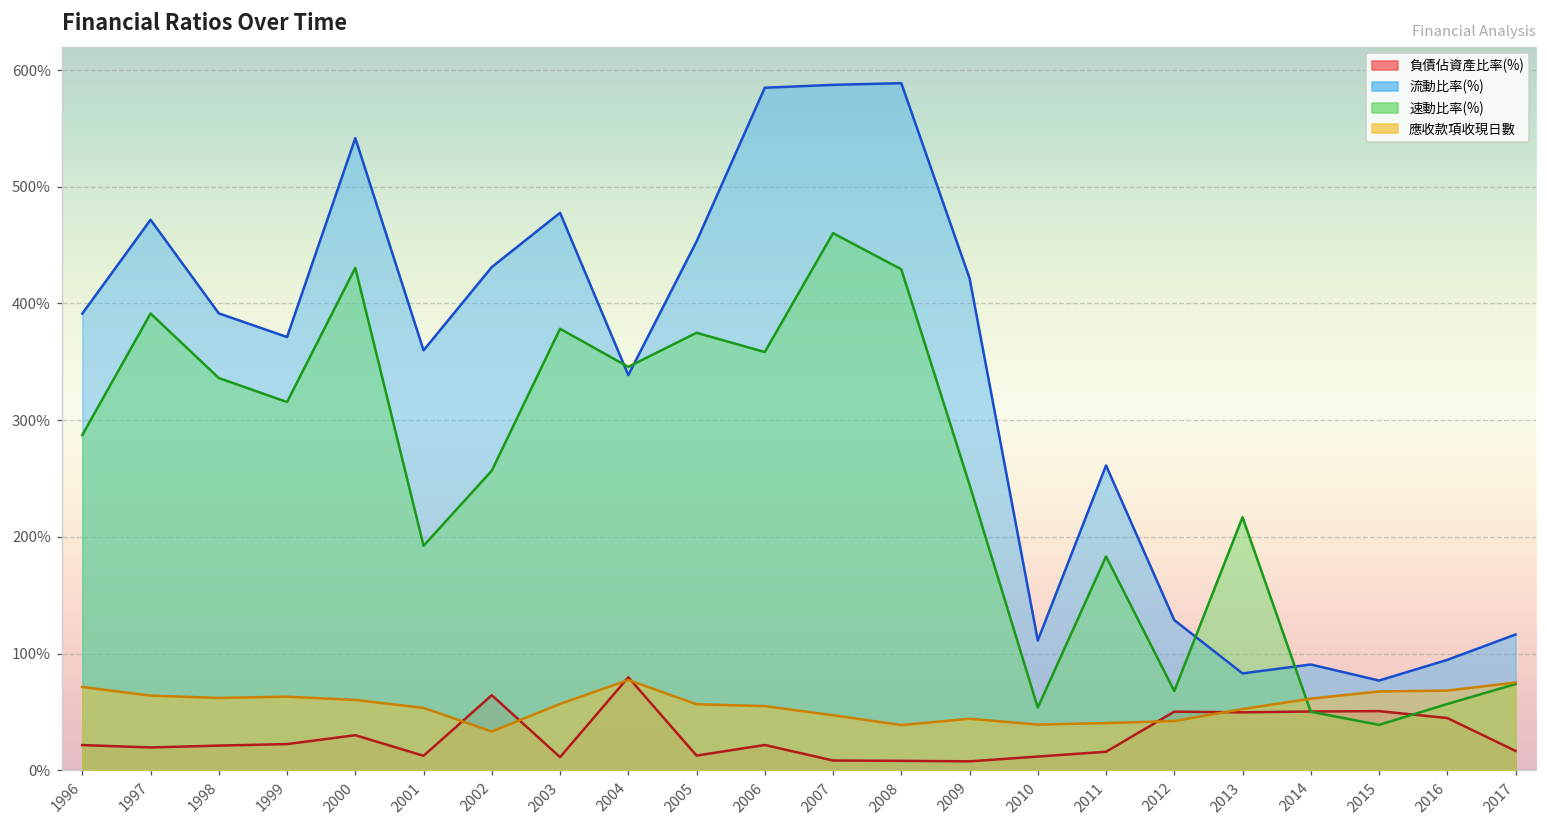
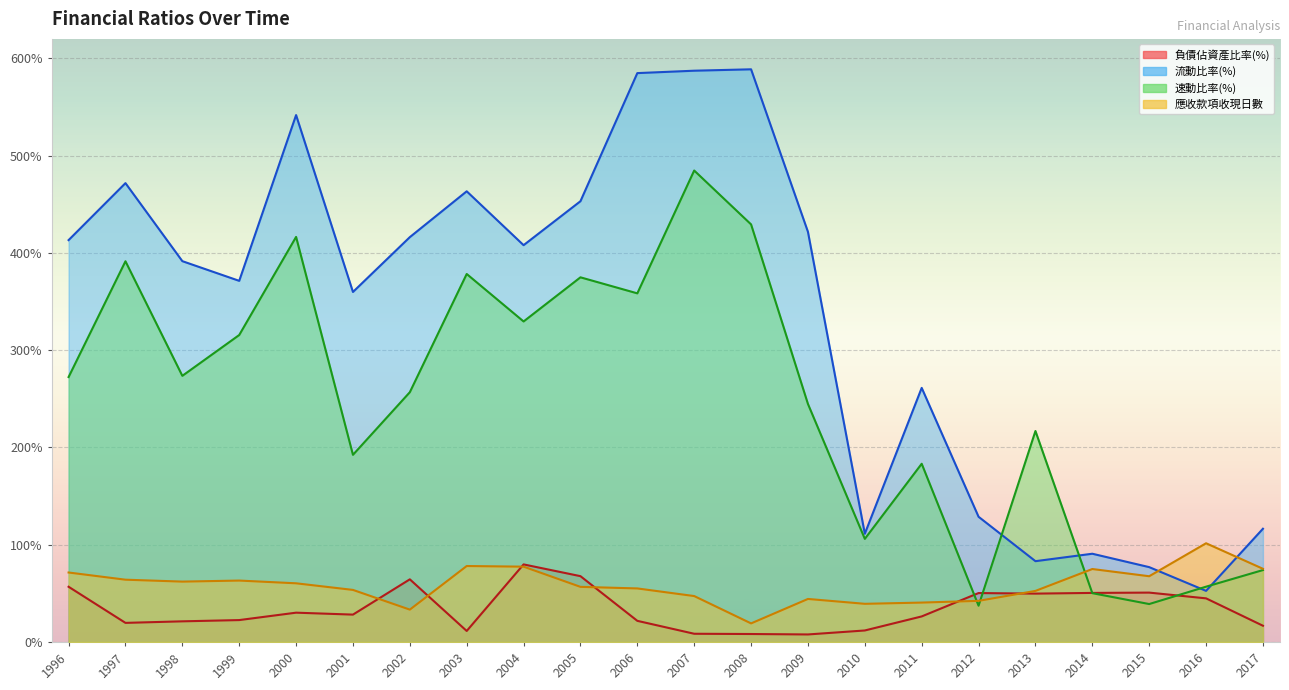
負債佔資產比率(%), 1996: 20% -> 60%
流動比率(%), 1996: 390% -> 410%
速動比率(%), 1996: 290% -> 270%
速動比率(%), 1998: 340% -> 270%
速動比率(%), 2000: 430% -> 420%
負債佔資產比率(%), 2001: 10% -> 30%
流動比率(%), 2002: 430% -> 420%
流動比率(%), 2003: 480% -> 460%
應收款項收現日數, 2003: 60% -> 80%
流動比率(%), 2004: 340% -> 410%
速動比率(%), 2004: 350% -> 330%
負債佔資產比率(%), 2005: 10% -> 70%
速動比率(%), 2007: 460% -> 480%
應收款項收現日數, 2008: 40% -> 20%
速動比率(%), 2010: 50% -> 110%
負債佔資產比率(%), 2011: 20% -> 30%
速動比率(%), 2012: 70% -> 40%
應收款項收現日數, 2014: 60% -> 80%
流動比率(%), 2016: 90% -> 50%
應收款項收現日數, 2016: 70% -> 100%
